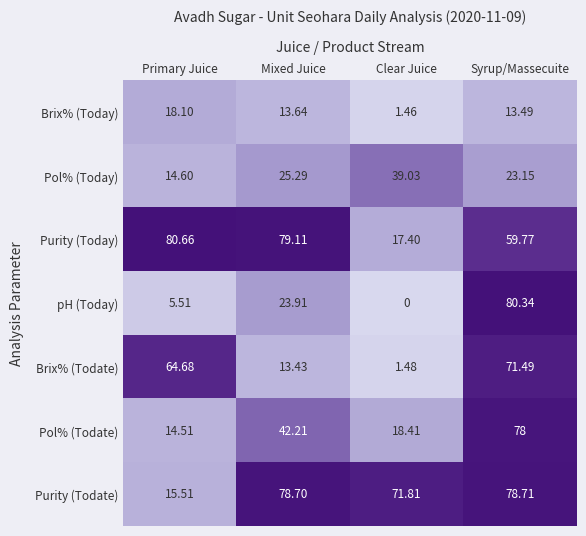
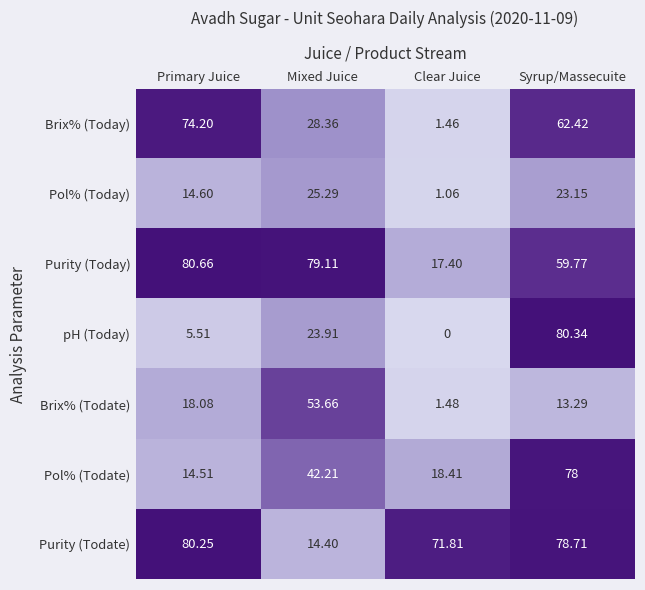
Brix% (Today), Primary Juice: 18.10 -> 74.20
Brix% (Today), Mixed Juice: 13.64 -> 28.36
Brix% (Today), Syrup/Massecuite: 13.49 -> 62.42
Pol% (Today), Clear Juice: 39.03 -> 1.06
Brix% (Todate), Primary Juice: 64.68 -> 18.08
Brix% (Todate), Mixed Juice: 13.43 -> 53.66
Brix% (Todate), Syrup/Massecuite: 71.49 -> 13.29
Purity (Todate), Primary Juice: 15.51 -> 80.25
Purity (Todate), Mixed Juice: 78.70 -> 14.40
